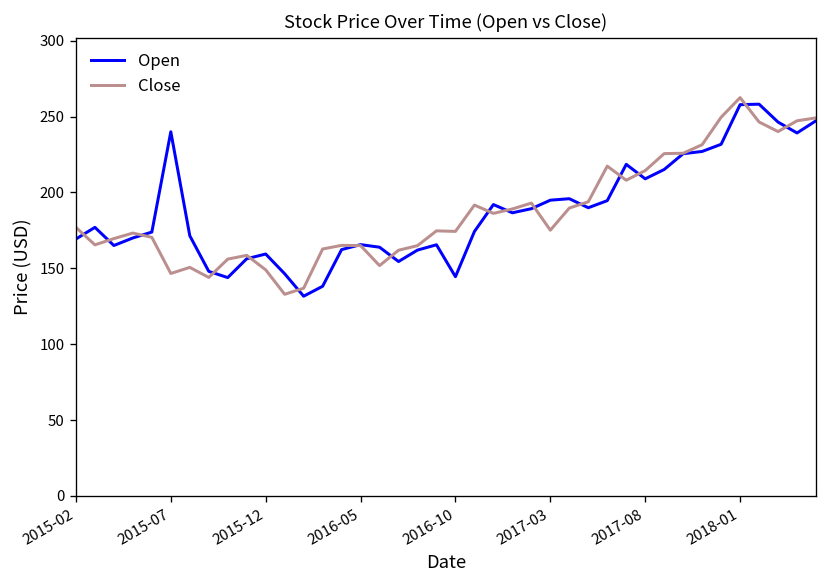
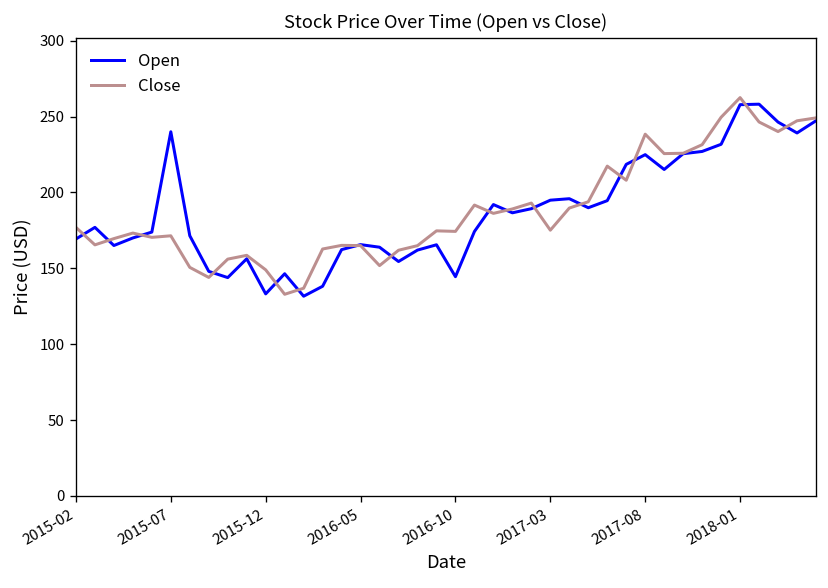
Close, 2015-07: 147 -> 171
Open, 2015-12: 159 -> 133
Open, 2017-08: 209 -> 225
Close, 2017-08: 214 -> 238
